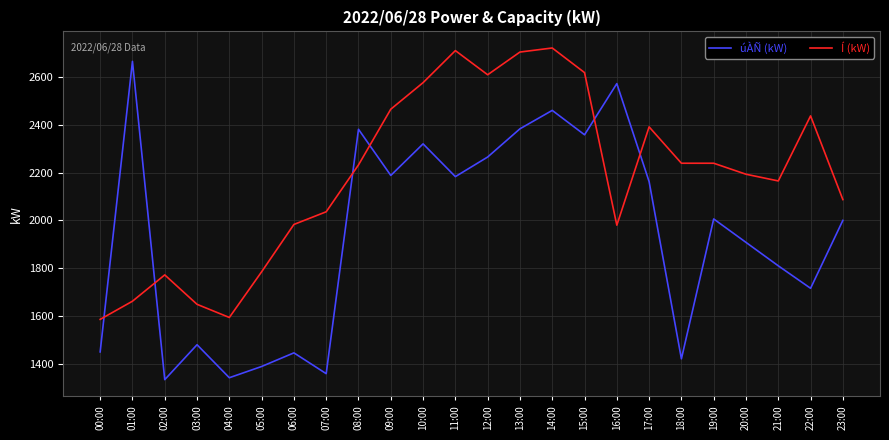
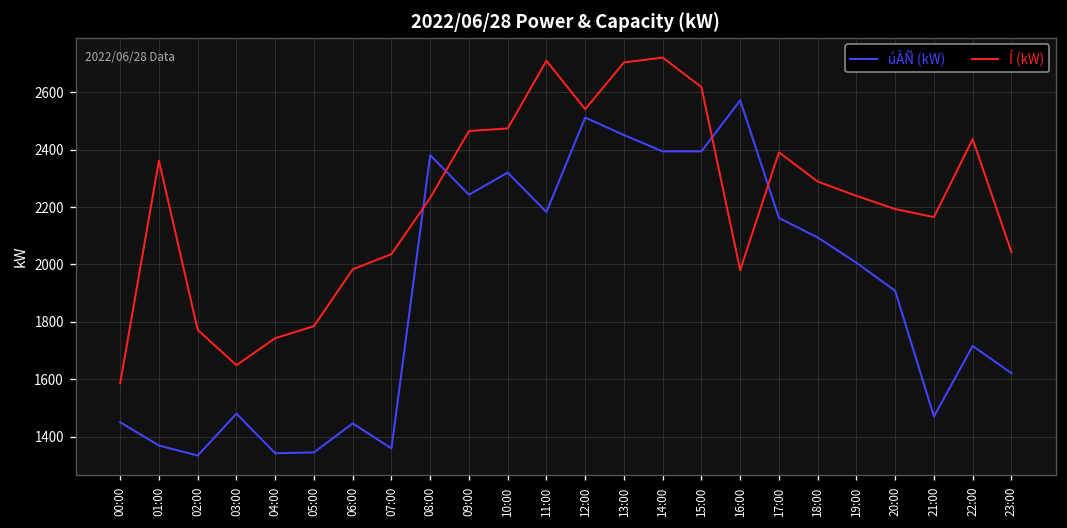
úÀÑ (kW), 01:00: 2670 -> 1370
Í (kW), 01:00: 1660 -> 2360
Í (kW), 04:00: 1590 -> 1740
úÀÑ (kW), 05:00: 1390 -> 1350
úÀÑ (kW), 09:00: 2190 -> 2240
Í (kW), 10:00: 2580 -> 2470
úÀÑ (kW), 12:00: 2270 -> 2510
Í (kW), 12:00: 2610 -> 2540
úÀÑ (kW), 13:00: 2380 -> 2450
úÀÑ (kW), 14:00: 2460 -> 2390
úÀÑ (kW), 15:00: 2360 -> 2390
úÀÑ (kW), 18:00: 1420 -> 2090
Í (kW), 18:00: 2240 -> 2290
úÀÑ (kW), 21:00: 1810 -> 1470
úÀÑ (kW), 23:00: 2000 -> 1620
Í (kW), 23:00: 2090 -> 2040
